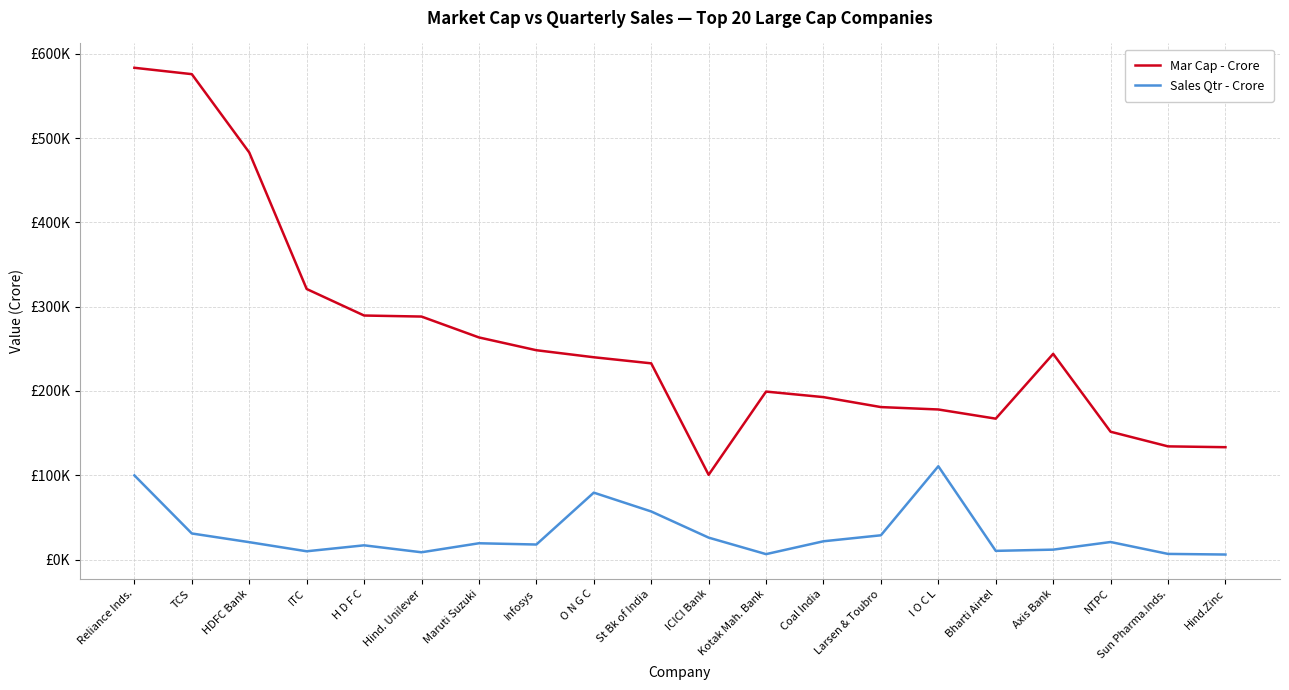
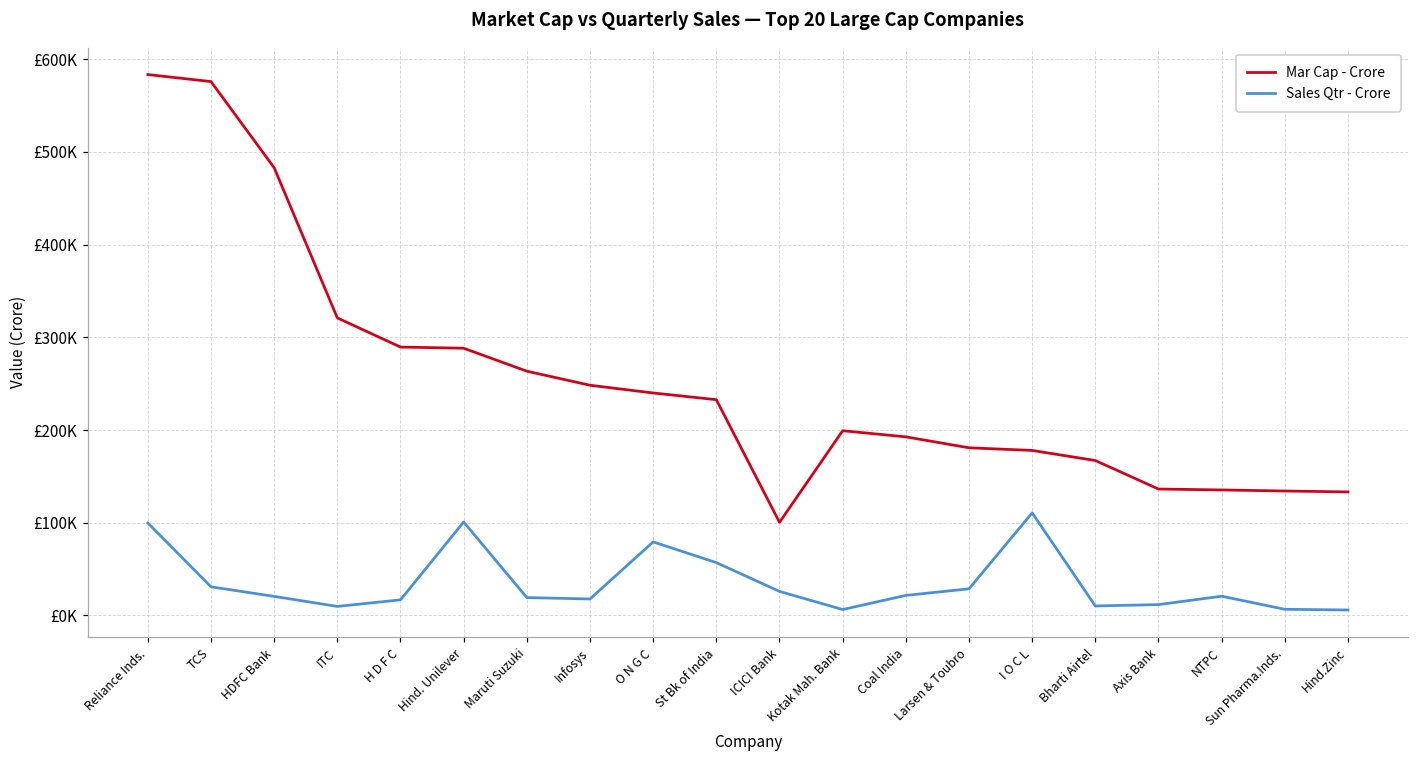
Sales Qtr - Crore, Hind. Unilever: £10000 -> £100000
Mar Cap - Crore, Axis Bank: £240000 -> £140000
Mar Cap - Crore, NTPC: £150000 -> £140000
